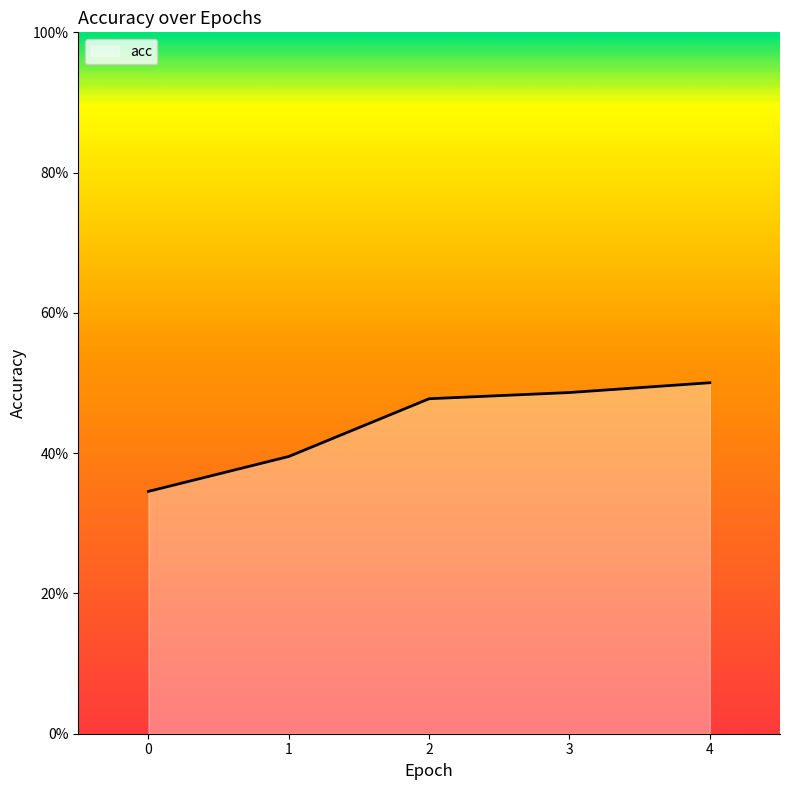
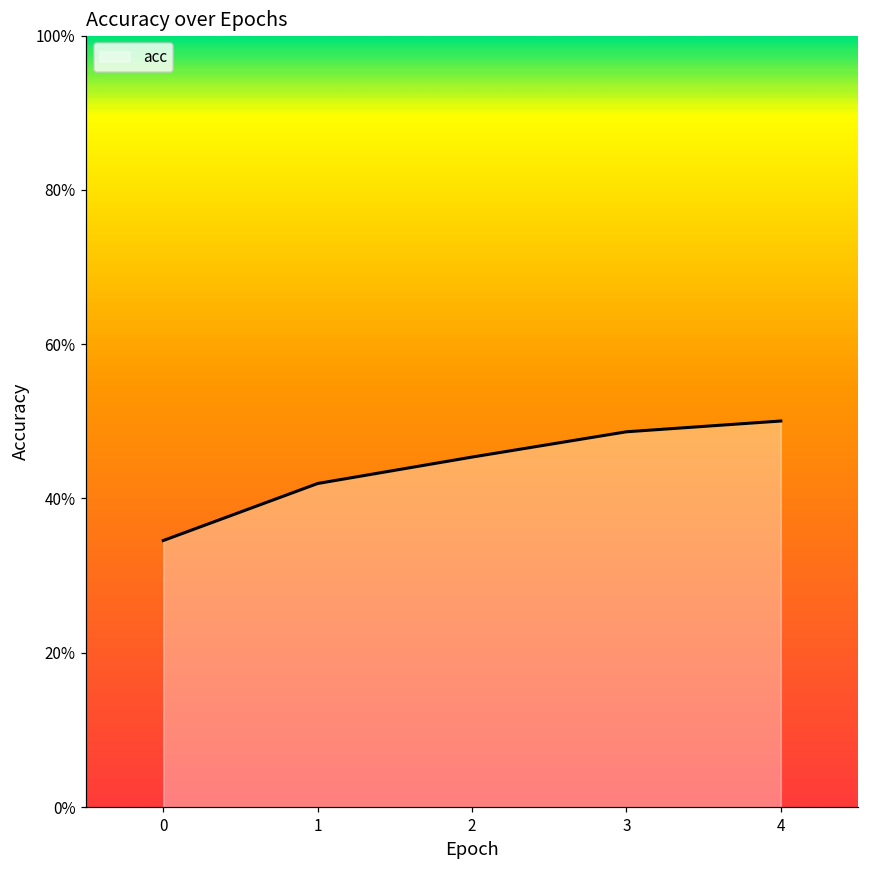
1: 40% -> 42%
2: 48% -> 45%
